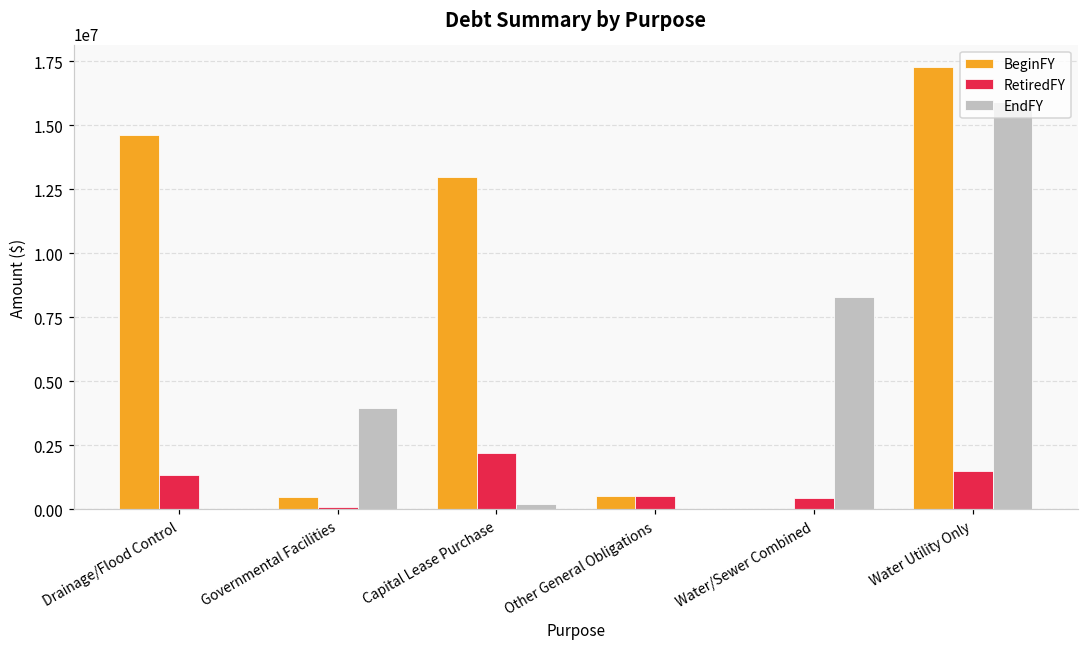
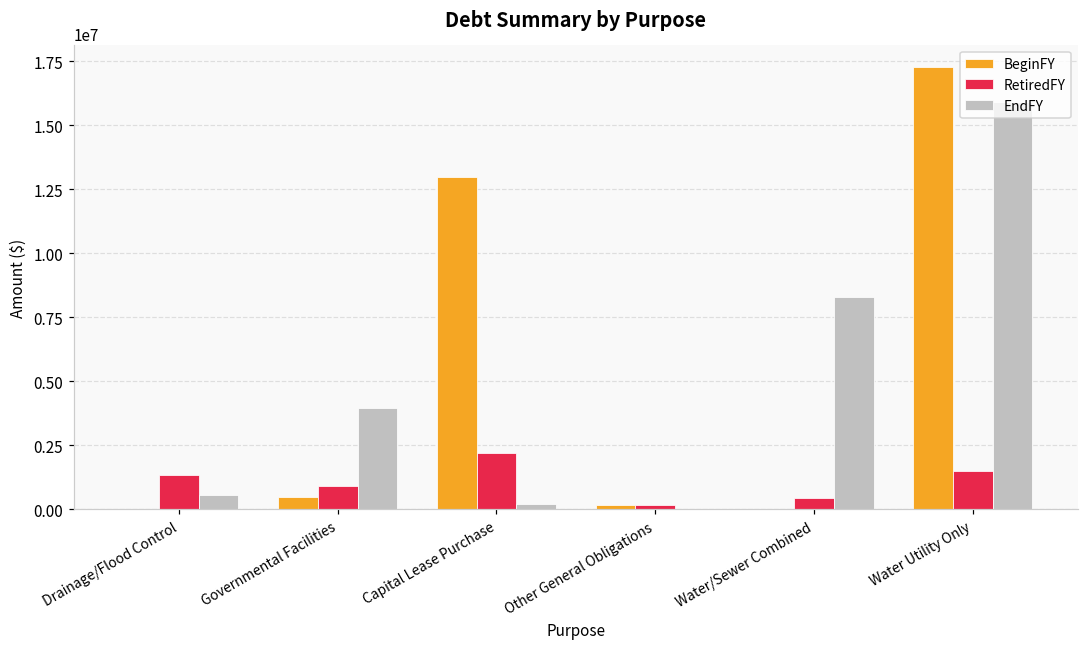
BeginFY, Drainage/Flood Control: 14600000 -> 0
EndFY, Drainage/Flood Control: 0 -> 600000
RetiredFY, Governmental Facilities: 100000 -> 900000
BeginFY, Other General Obligations: 500000 -> 200000
RetiredFY, Other General Obligations: 500000 -> 200000
